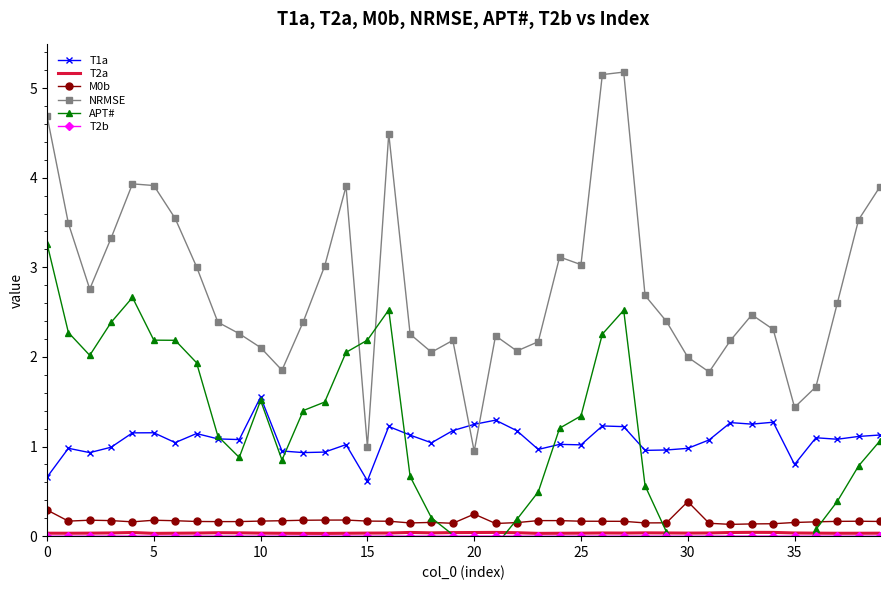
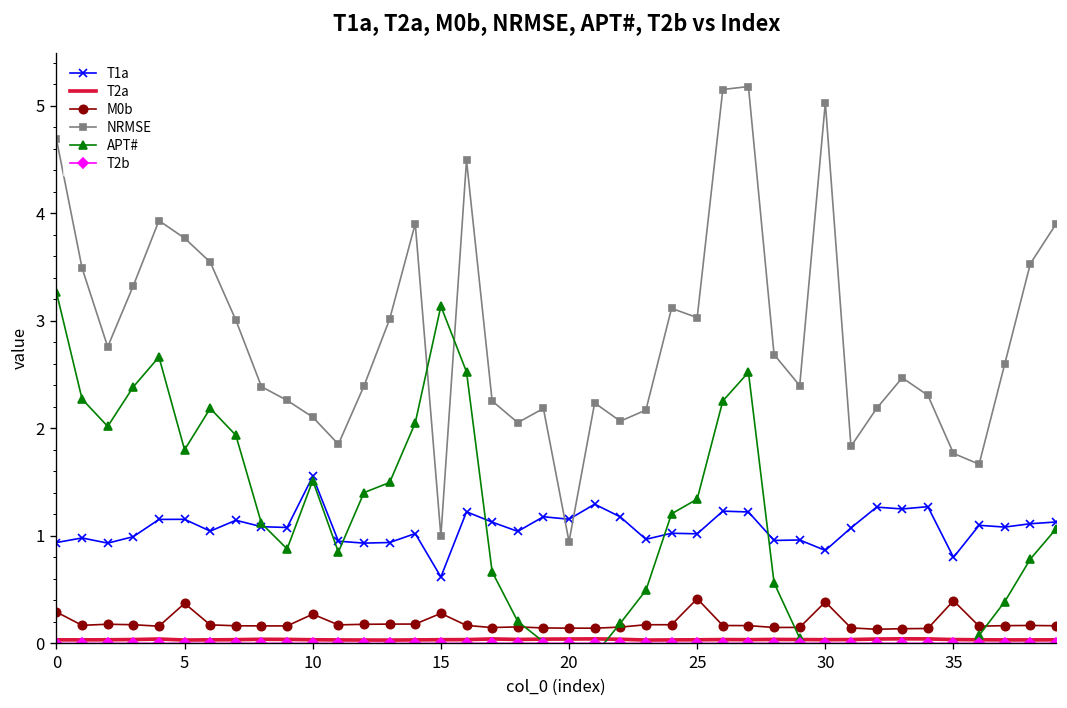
T1a, 0: 0.7 -> 0.9
M0b, 5: 0.2 -> 0.4
NRMSE, 5: 3.9 -> 3.8
APT#, 5: 2.2 -> 1.8
M0b, 10: 0.2 -> 0.3
M0b, 15: 0.2 -> 0.3
APT#, 15: 2.2 -> 3.1
T1a, 20: 1.25 -> 1.15
M0b, 20: 0.2 -> 0.1
M0b, 25: 0.2 -> 0.4
T1a, 30: 1.0 -> 0.9
NRMSE, 30: 2.0 -> 5.0
M0b, 35: 0.2 -> 0.4
NRMSE, 35: 1.4 -> 1.8
